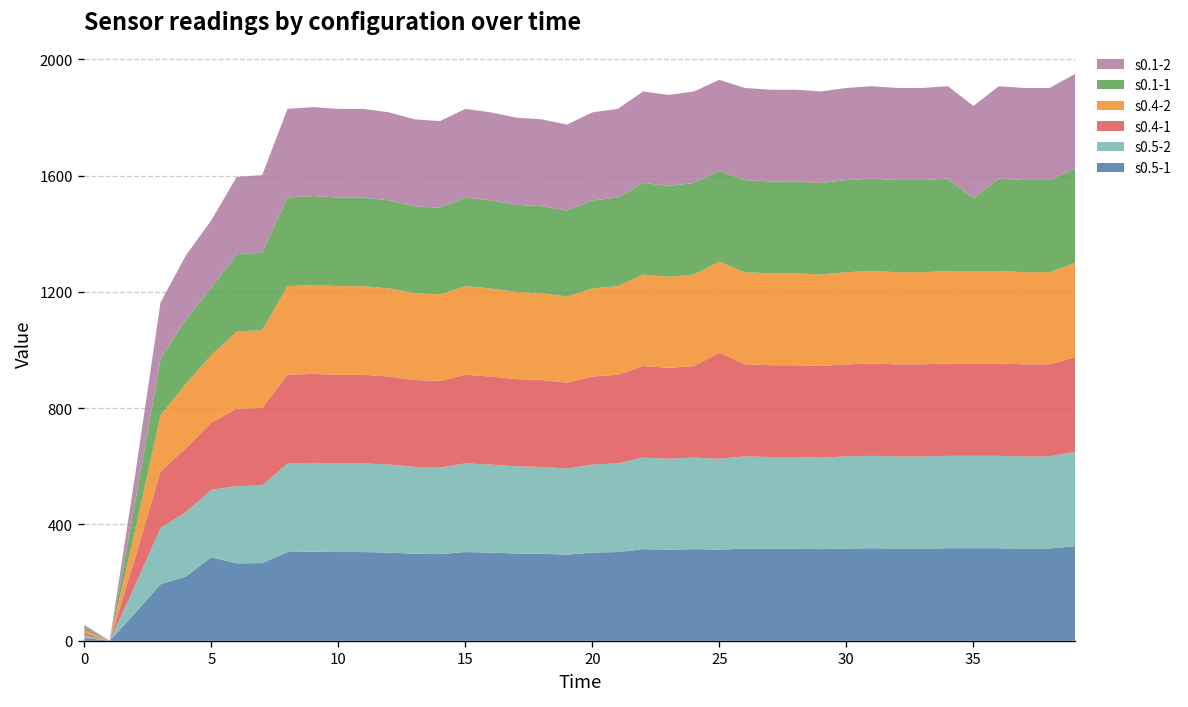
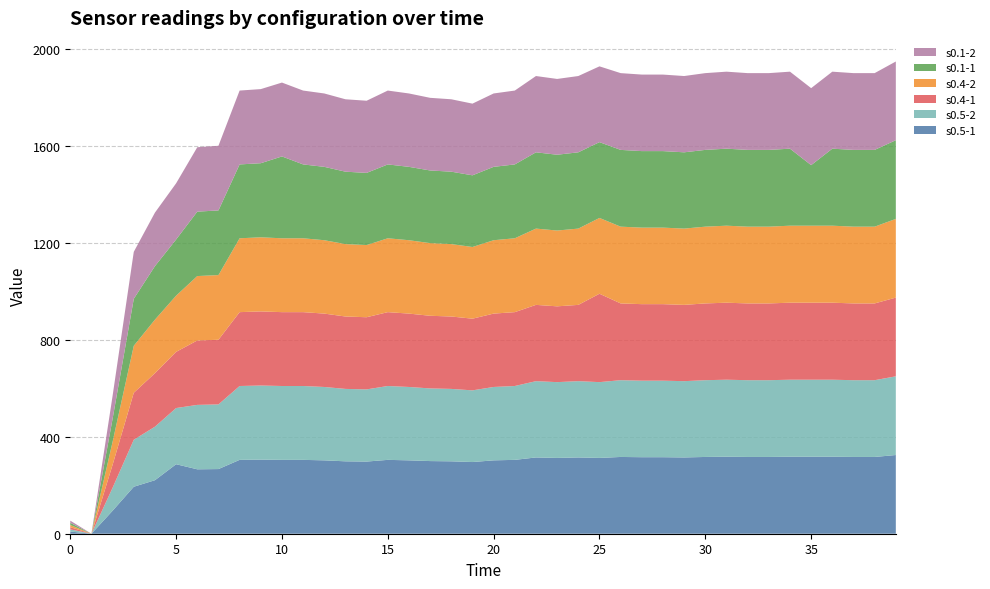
s0.1-1, 10: 310 -> 340
